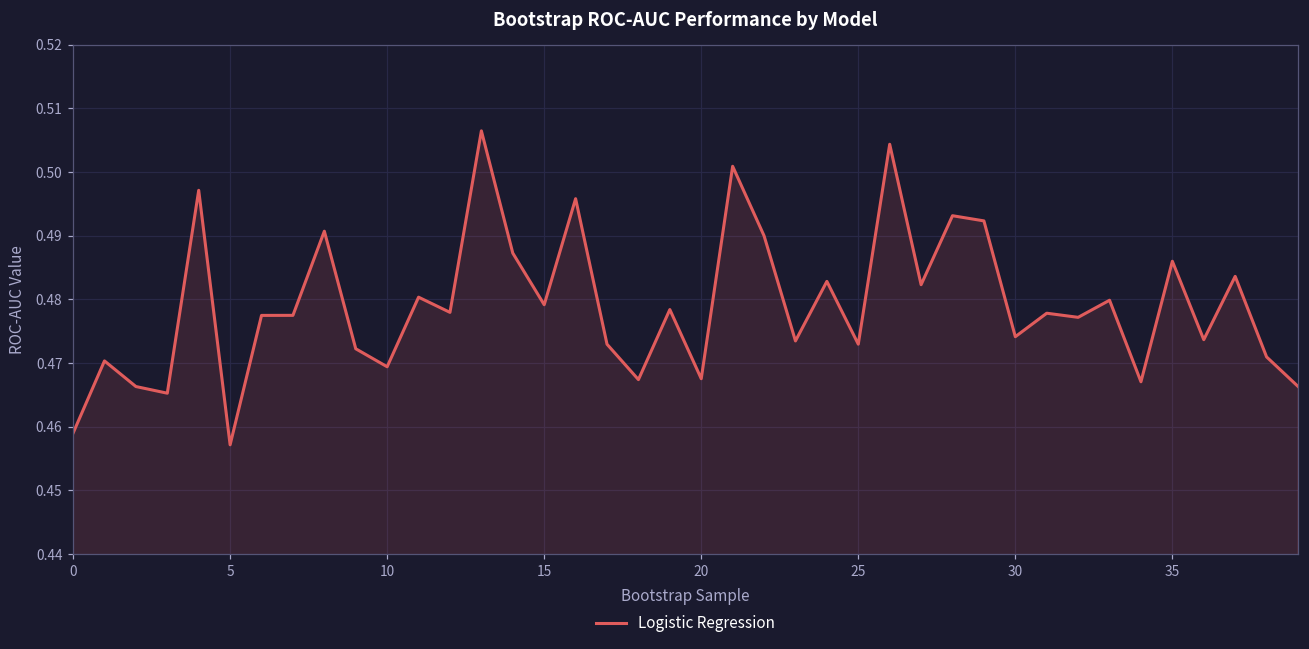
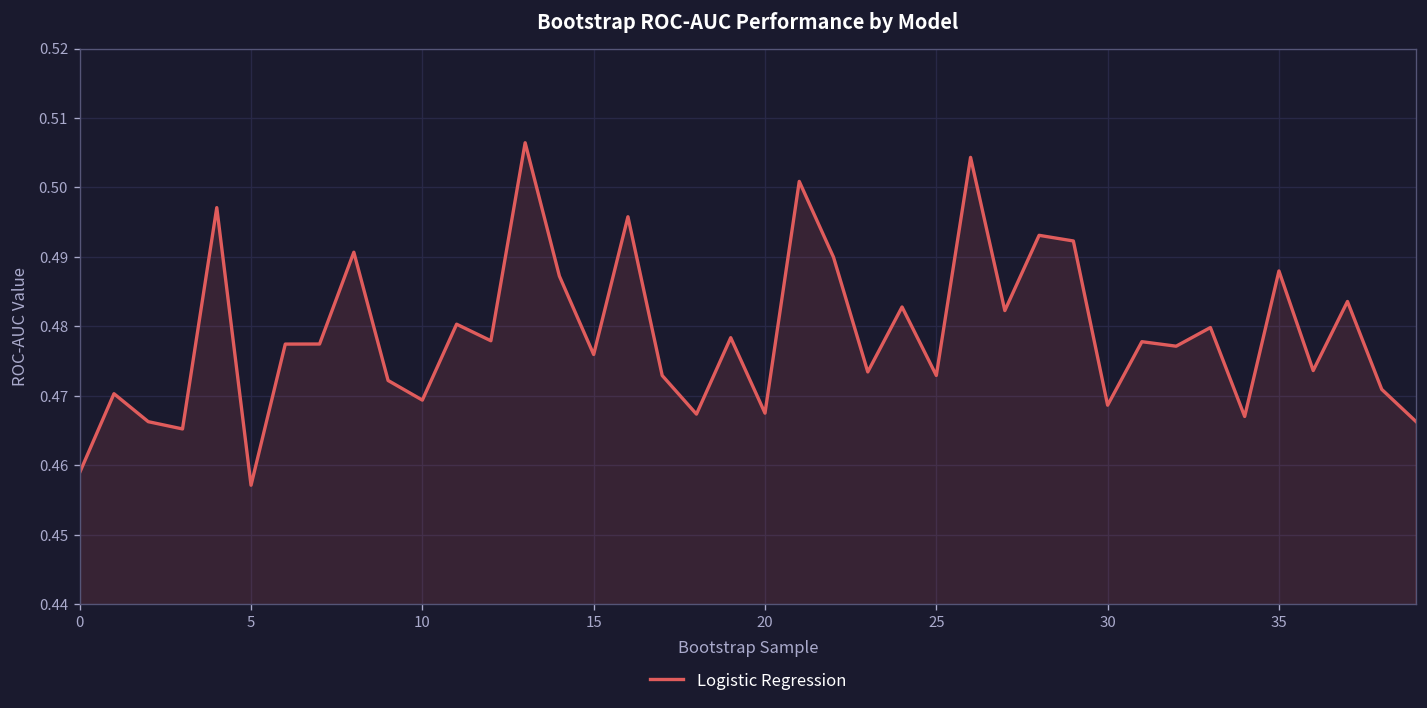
15: 0.479 -> 0.476
30: 0.474 -> 0.469
35: 0.486 -> 0.488
